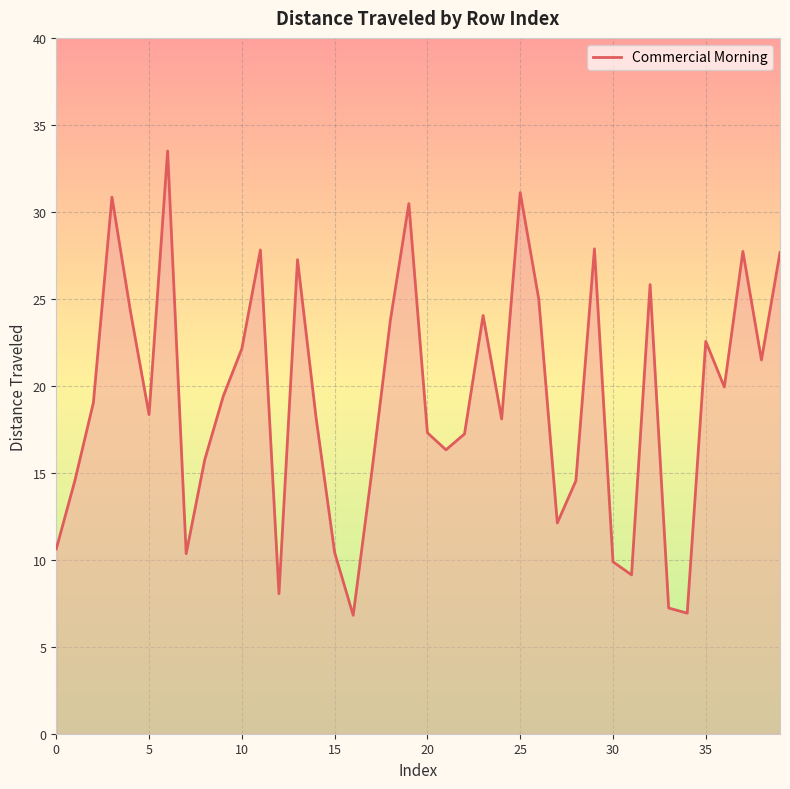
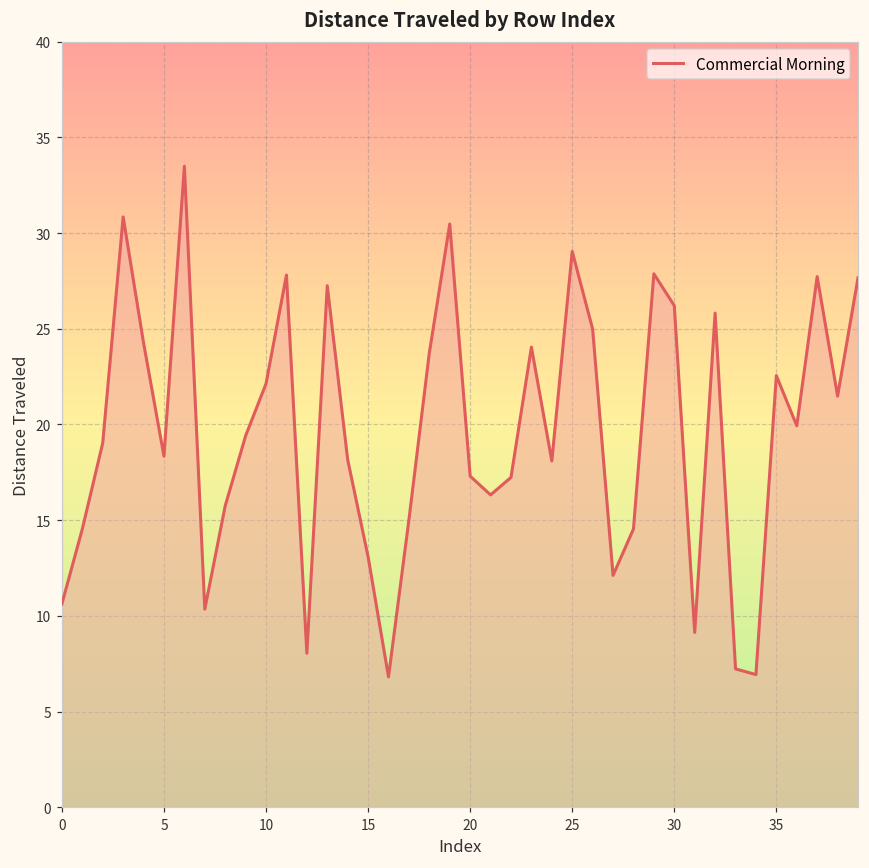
15: 10.4 -> 13.1
25: 31.1 -> 29.0
30: 9.9 -> 26.2
